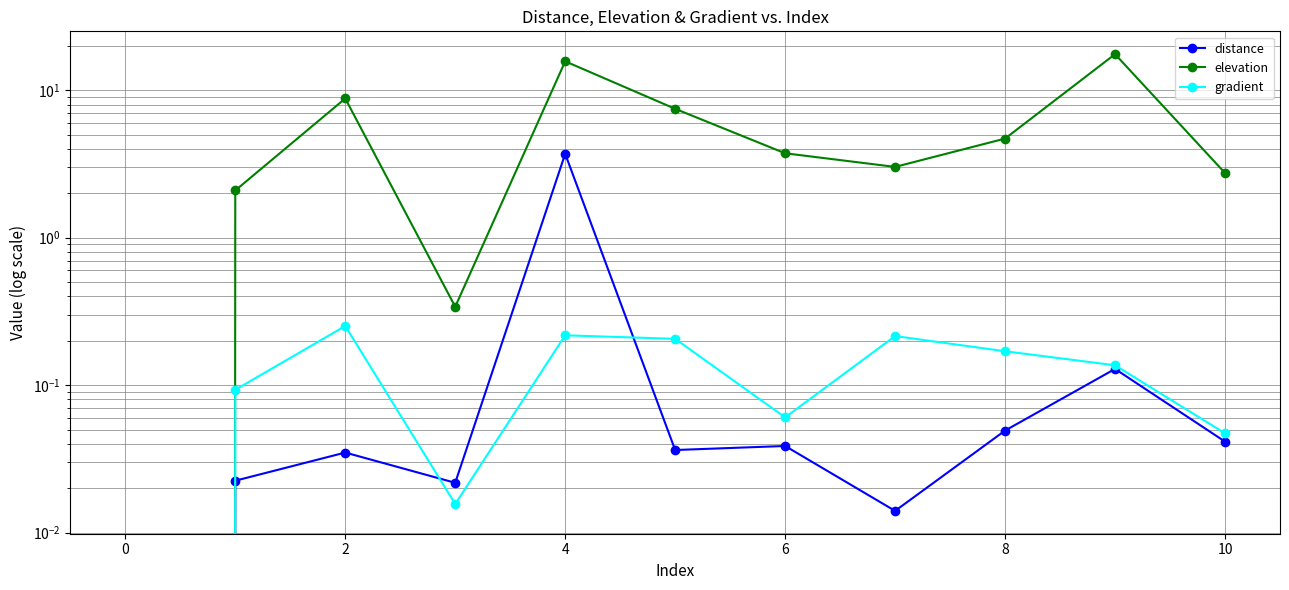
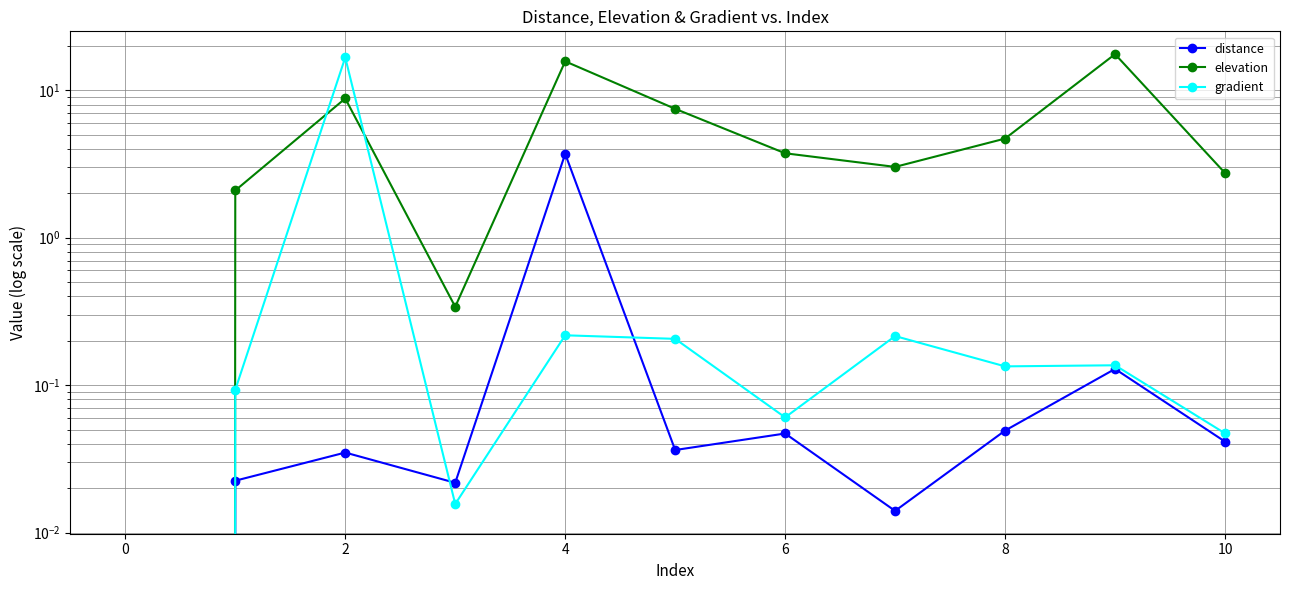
gradient, 2: 0.25 -> 17
distance, 6: 0.039 -> 0.047
gradient, 8: 0.17 -> 0.13
